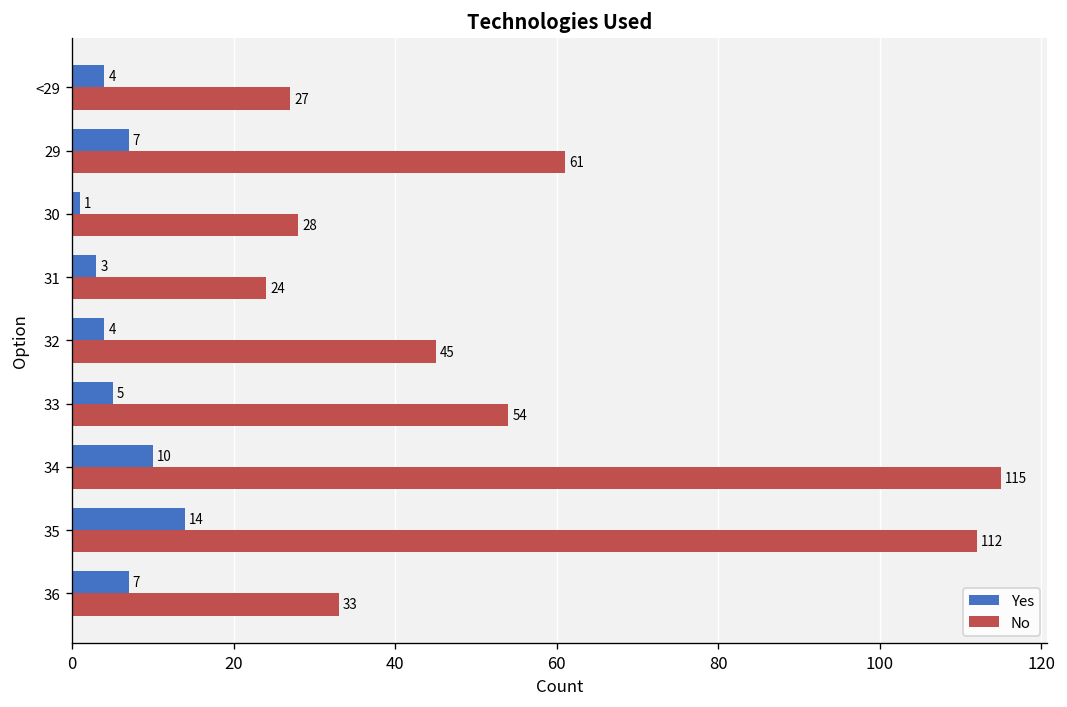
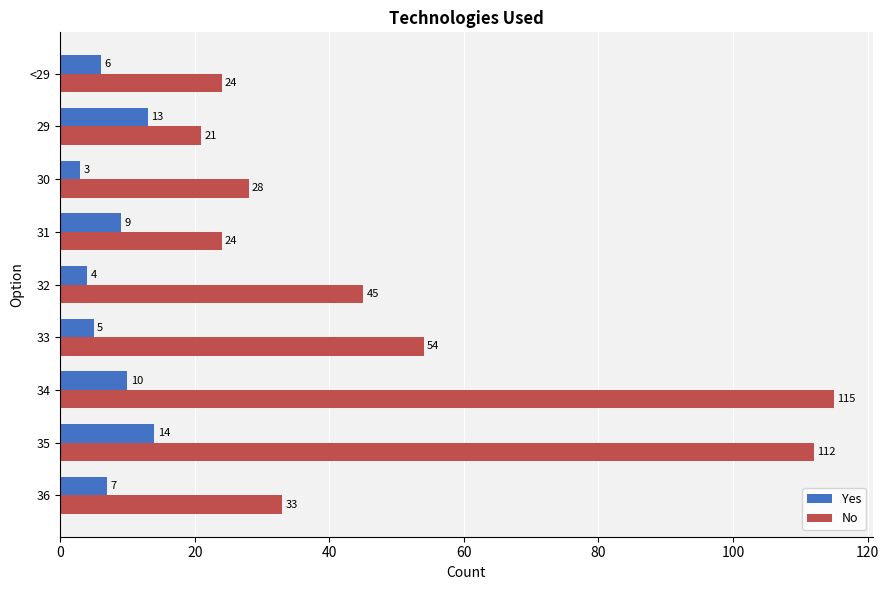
Yes, <29: 4 -> 6
No, <29: 27 -> 24
Yes, 29: 7 -> 13
No, 29: 61 -> 21
Yes, 30: 1 -> 3
Yes, 31: 3 -> 9
